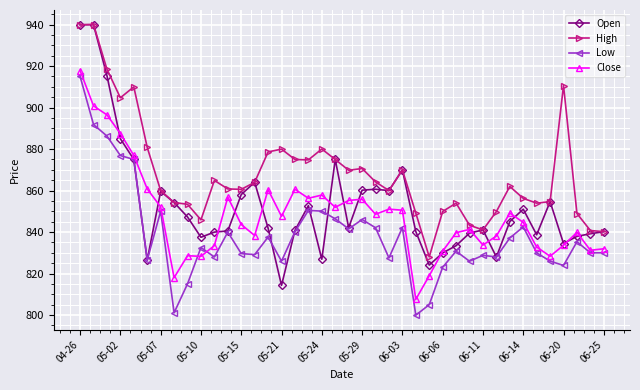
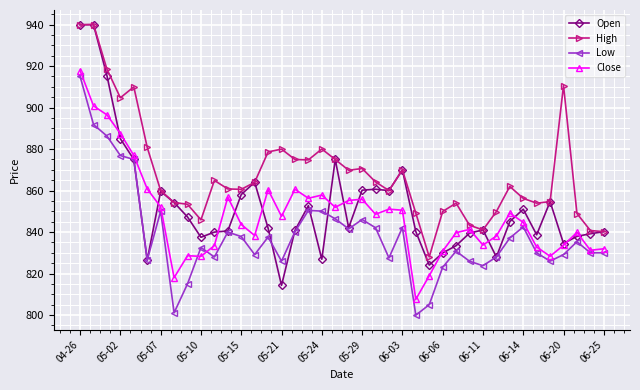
Low, 05-15: 830 -> 838
Low, 06-11: 829 -> 824
Low, 06-20: 824 -> 829
